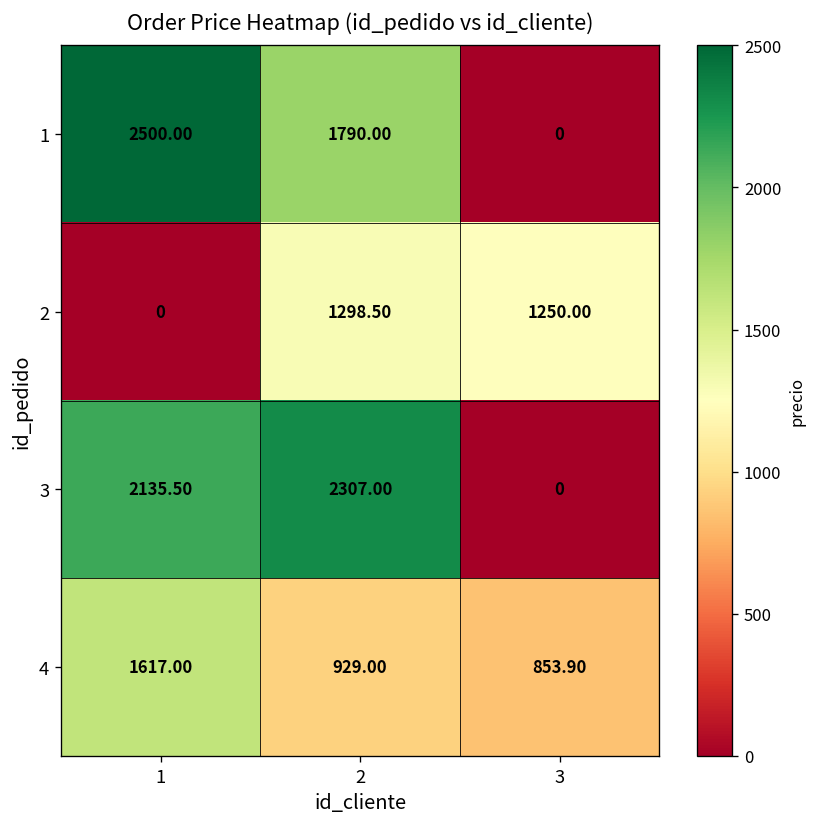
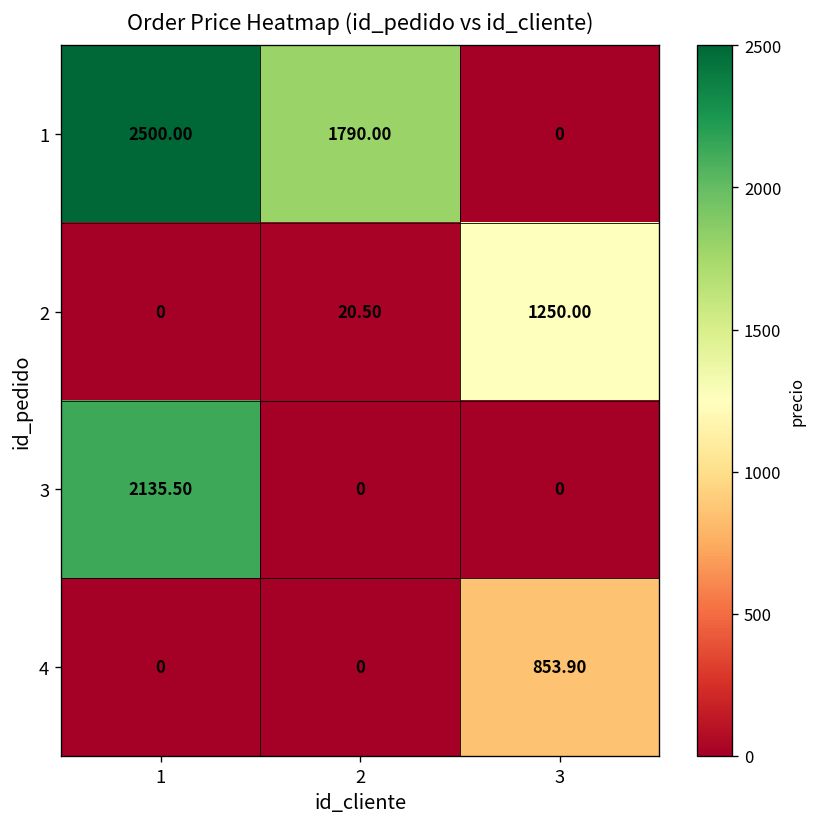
2, 2: 1298.50 -> 20.50
3, 2: 2307.00 -> 0
4, 1: 1617.00 -> 0
4, 2: 929.00 -> 0
